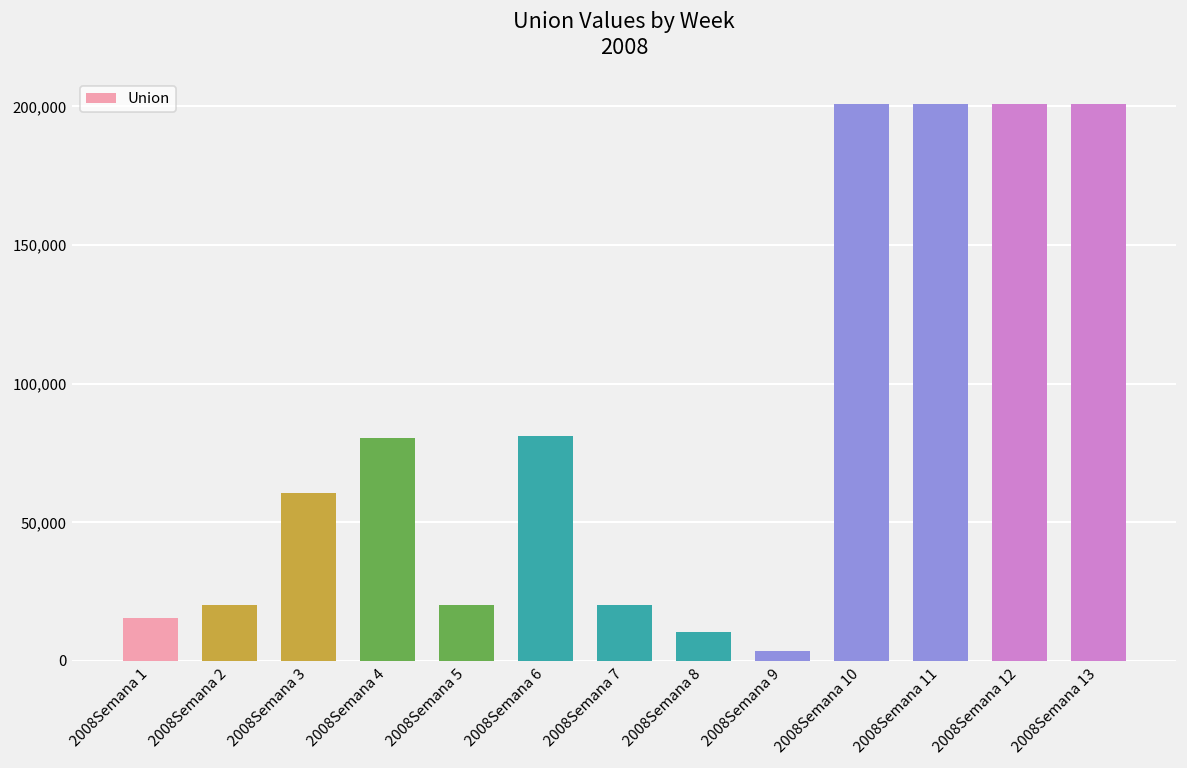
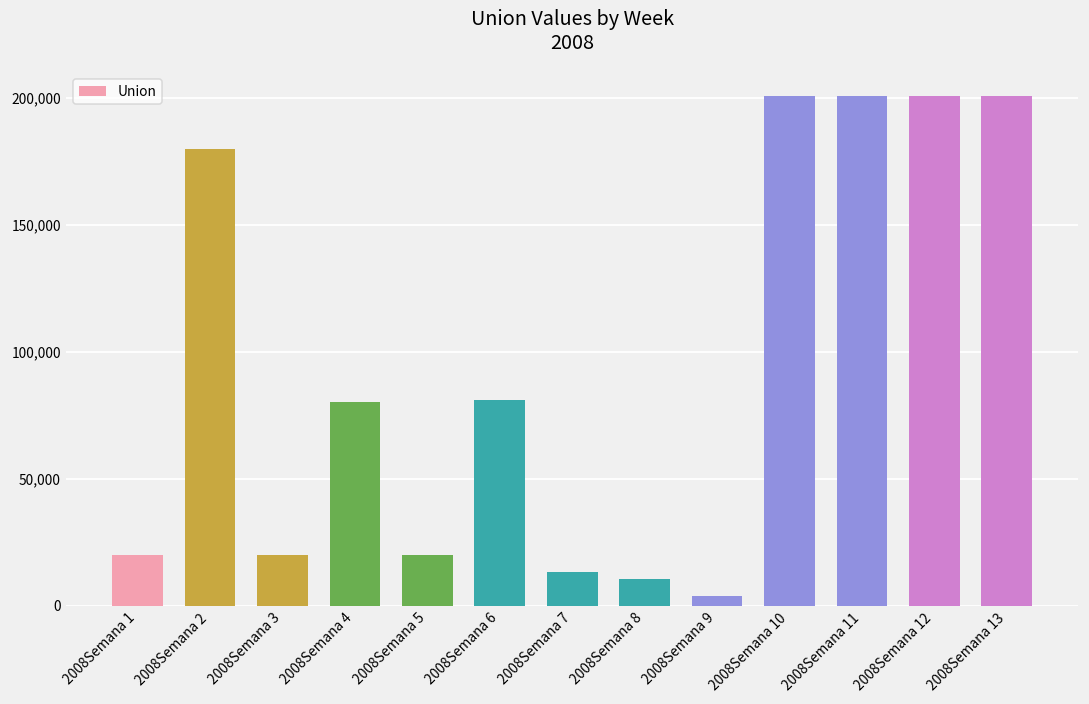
2008Semana 1: 15,000 -> 20,000
2008Semana 2: 20,000 -> 180,000
2008Semana 3: 61,000 -> 20,000
2008Semana 7: 20,000 -> 13,000
